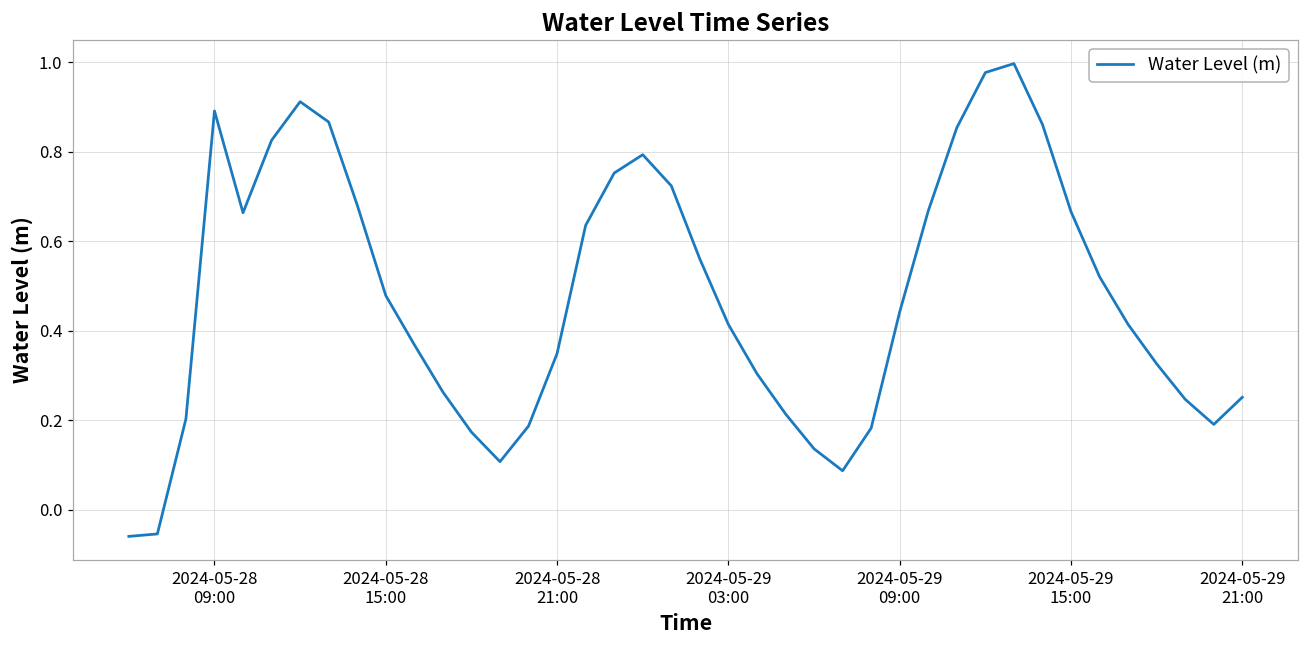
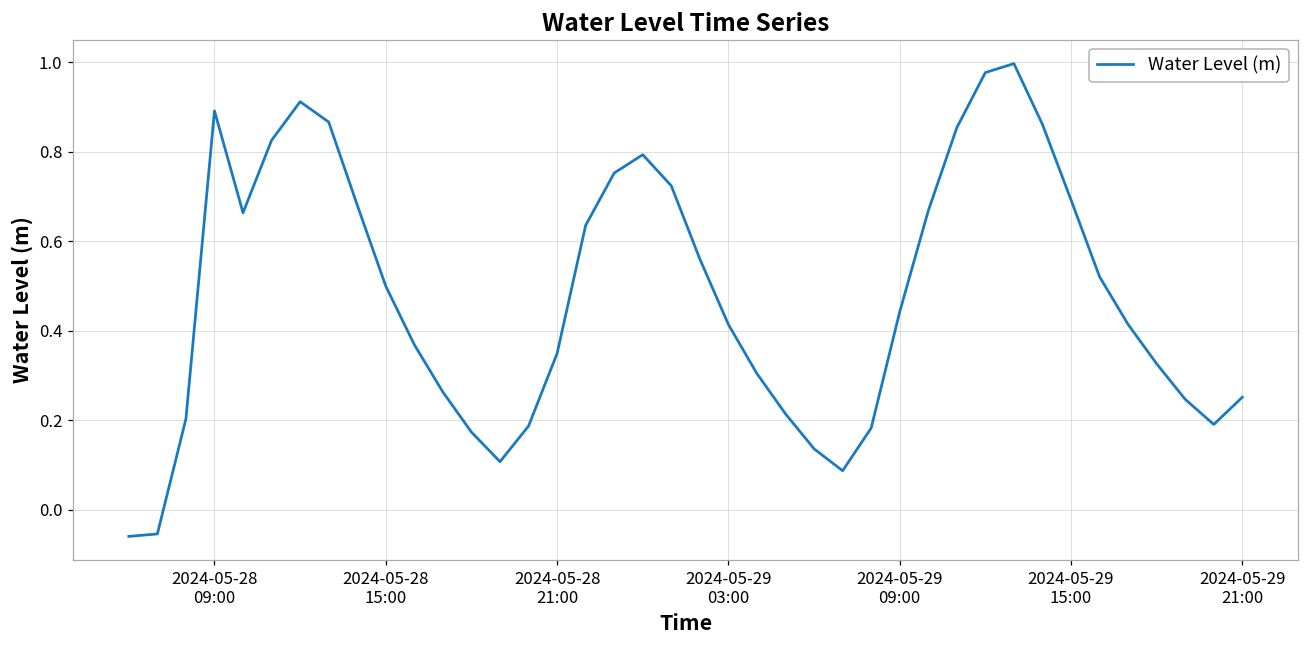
2024-05-28 15:00: 0.48 -> 0.50
2024-05-29 15:00: 0.67 -> 0.69
